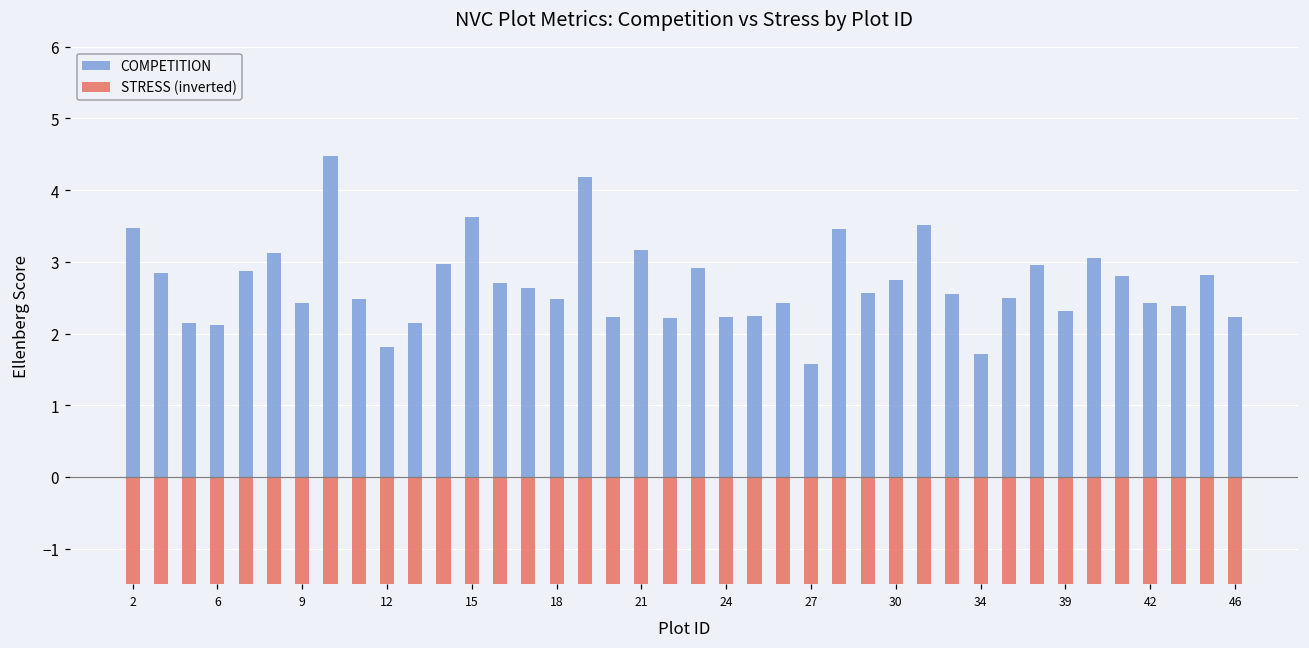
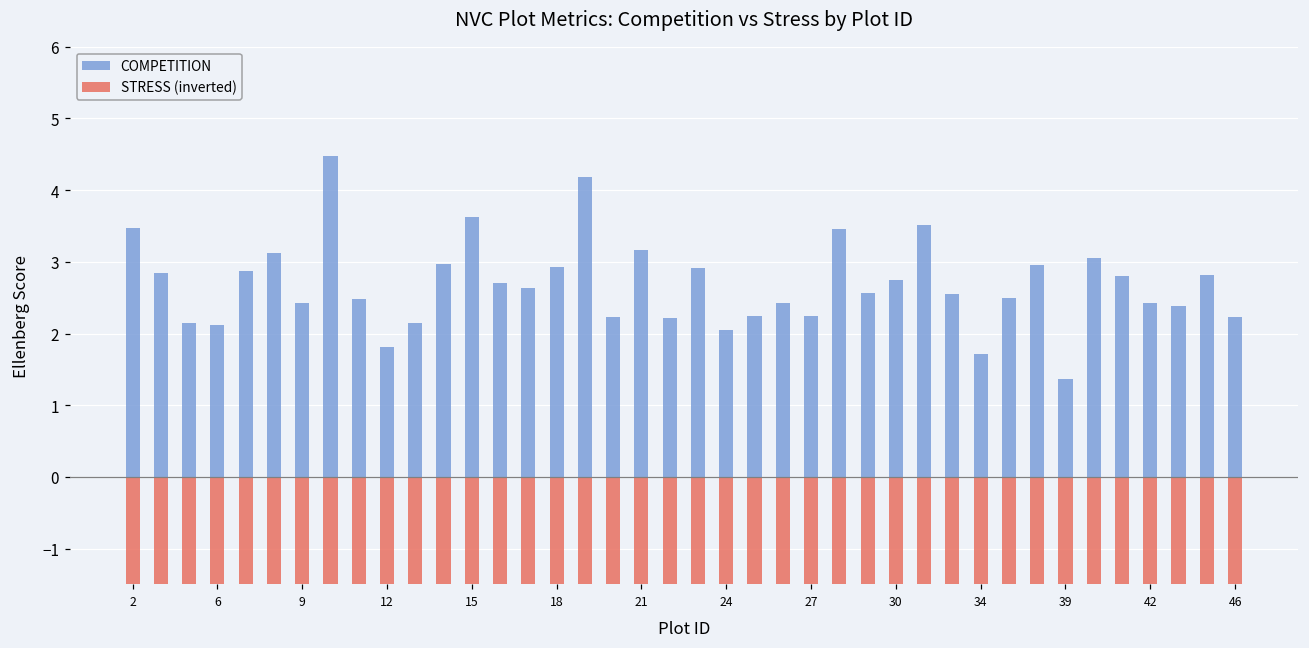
COMPETITION, 18: 2.5 -> 2.9
COMPETITION, 24: 2.2 -> 2.1
COMPETITION, 27: 1.6 -> 2.3
COMPETITION, 39: 2.3 -> 1.4
